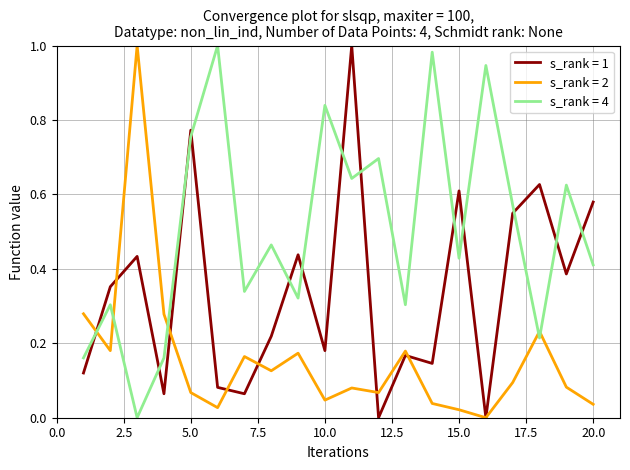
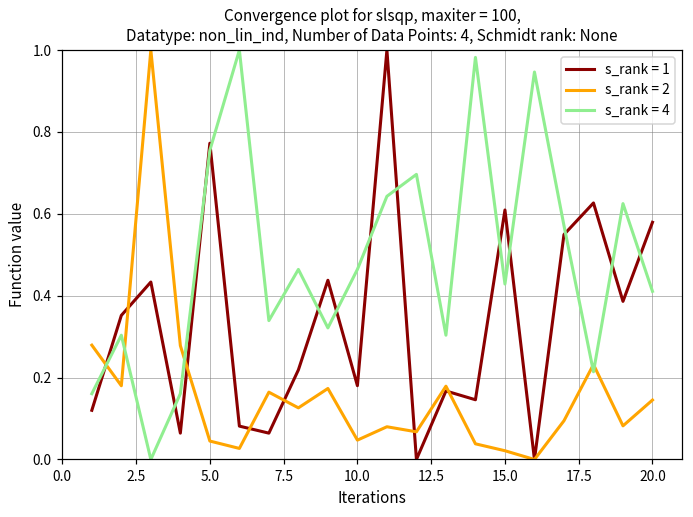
s_rank = 2, 5.0: 0.07 -> 0.05
s_rank = 4, 10.0: 0.84 -> 0.46
s_rank = 2, 20.0: 0.04 -> 0.15
